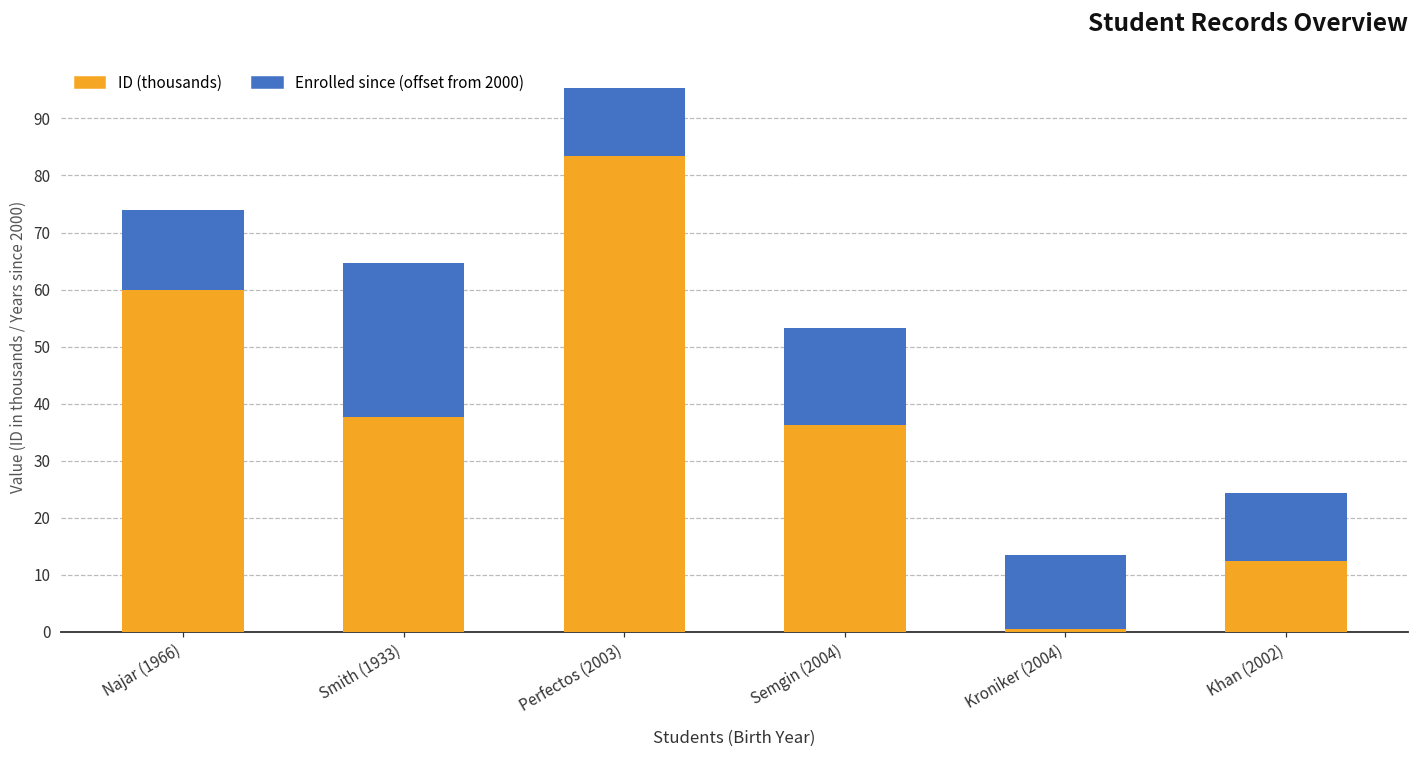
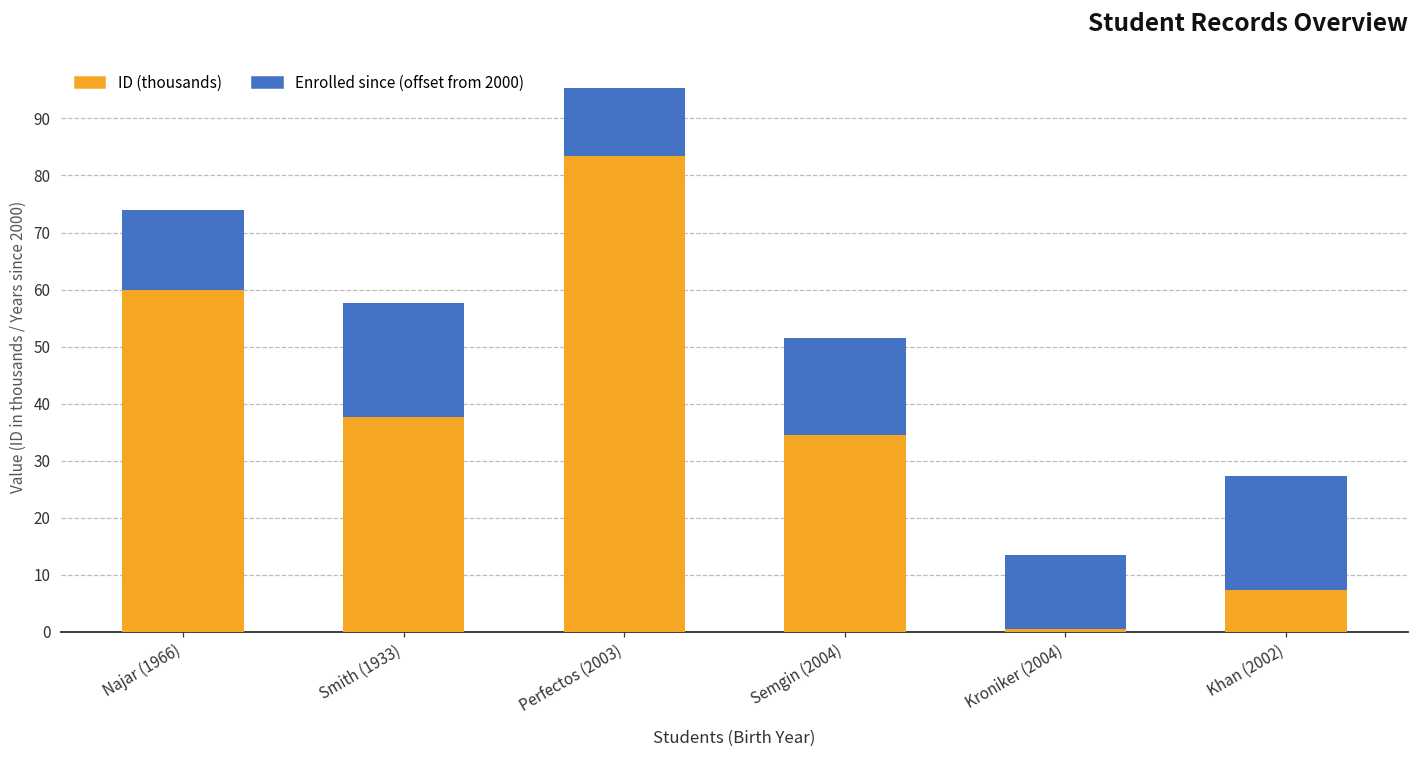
Enrolled since (offset from 2000), Smith (1933): 27 -> 20
ID (thousands), Semgin (2004): 36 -> 34
ID (thousands), Khan (2002): 12 -> 7
Enrolled since (offset from 2000), Khan (2002): 12 -> 20
